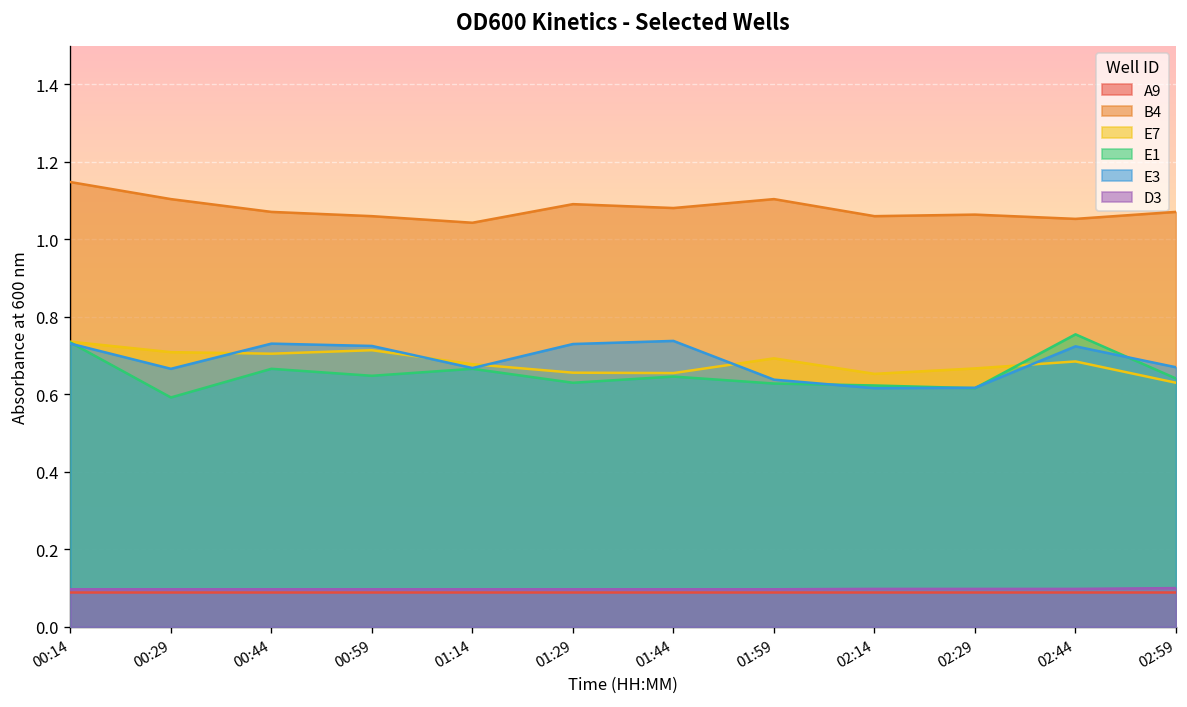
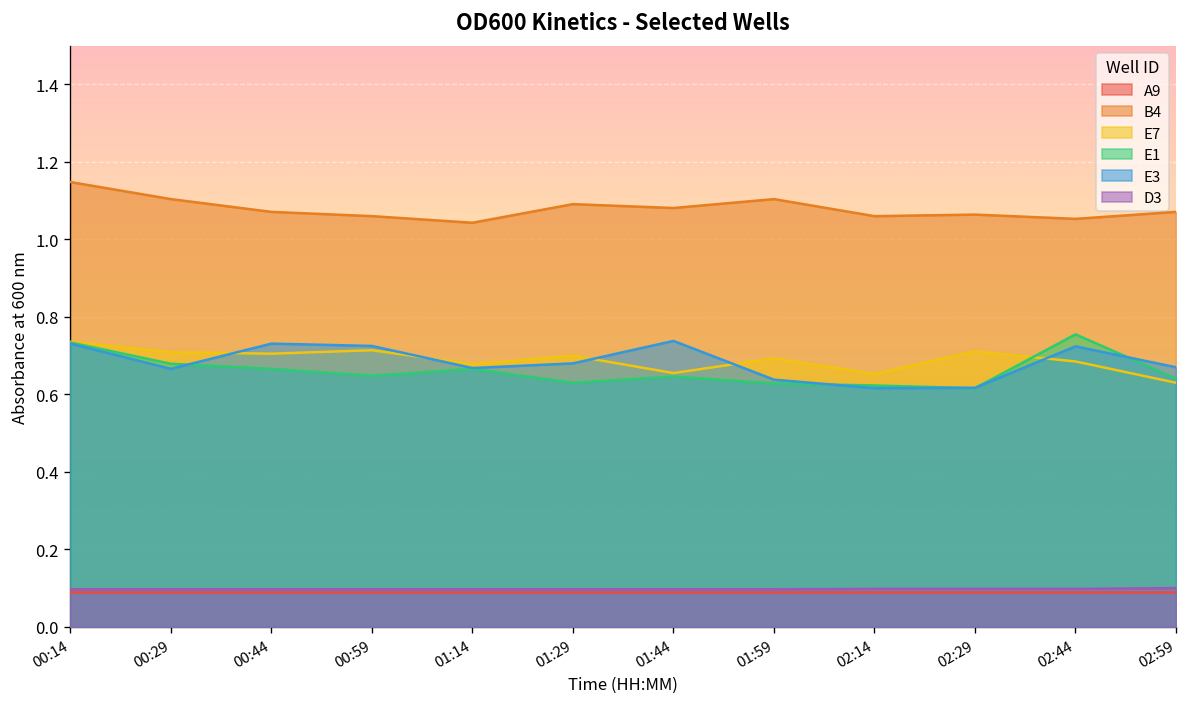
E1, 00:29: 0.59 -> 0.68
E7, 01:29: 0.66 -> 0.70
E3, 01:29: 0.73 -> 0.68
E7, 02:29: 0.67 -> 0.71
